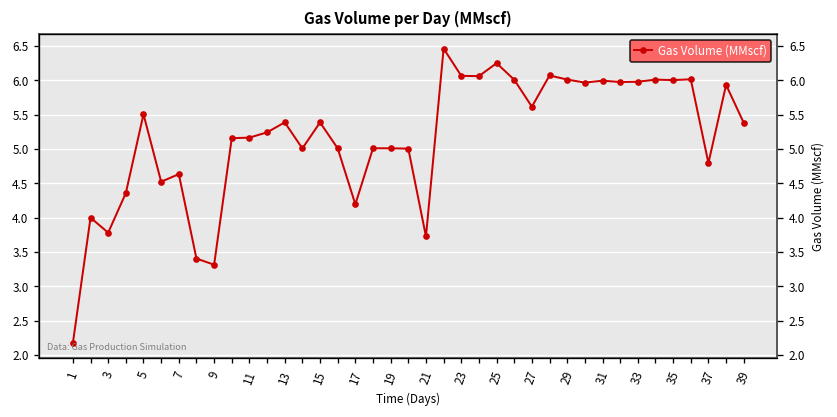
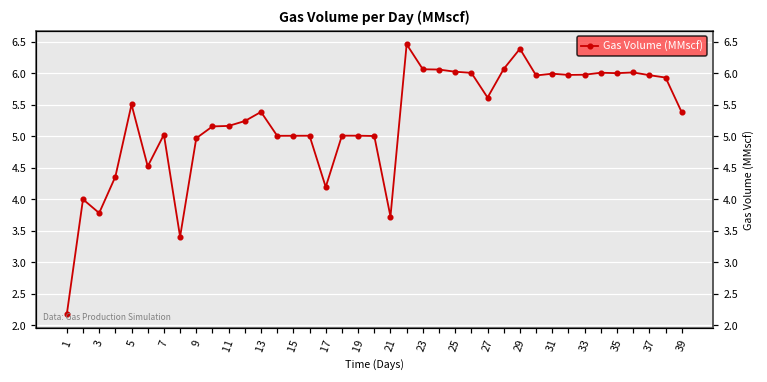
7: 4.6 -> 5.0
9: 3.3 -> 5.0
15: 5.4 -> 5.0
25: 6.2 -> 6.0
29: 6.0 -> 6.4
37: 4.8 -> 6.0
